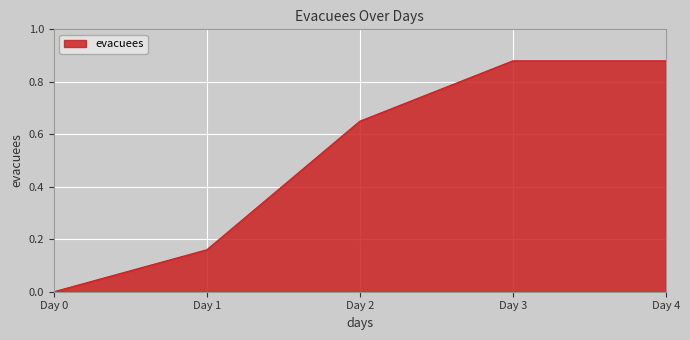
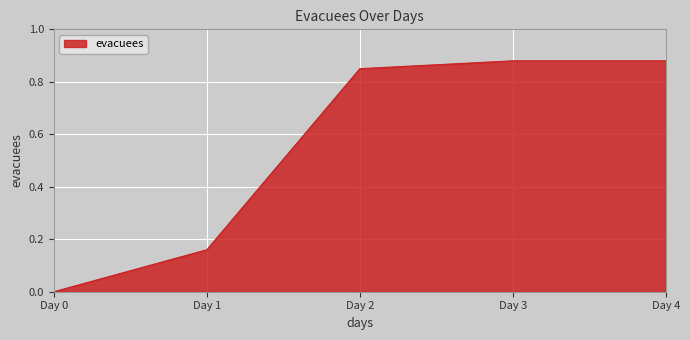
Day 2: 0.65 -> 0.85
